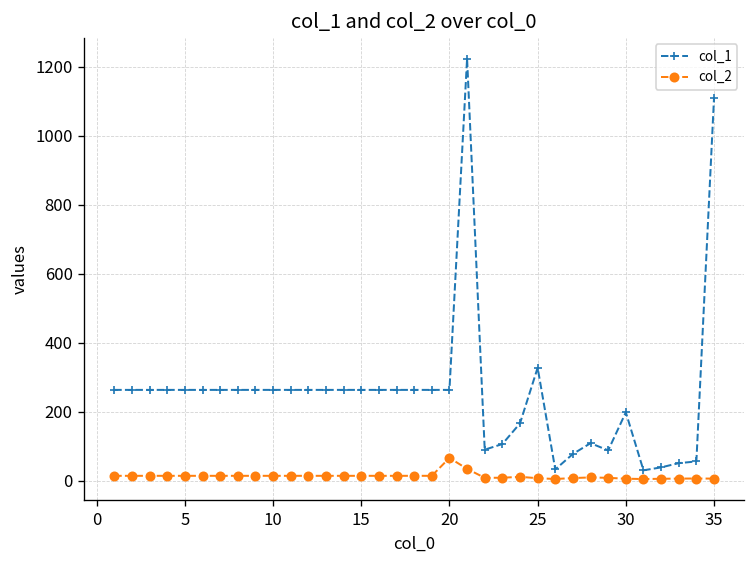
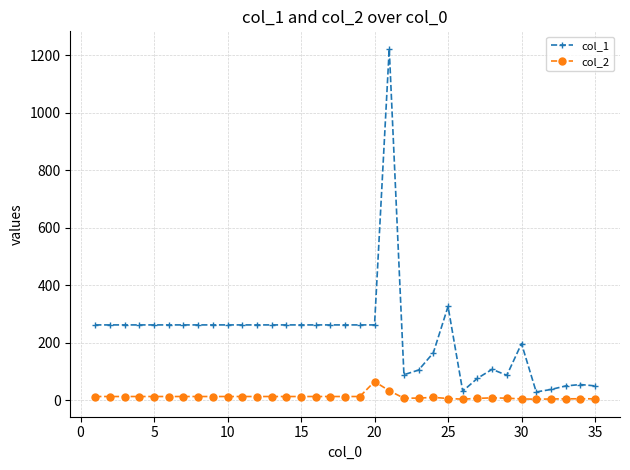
col_1, 35: 1110 -> 50
